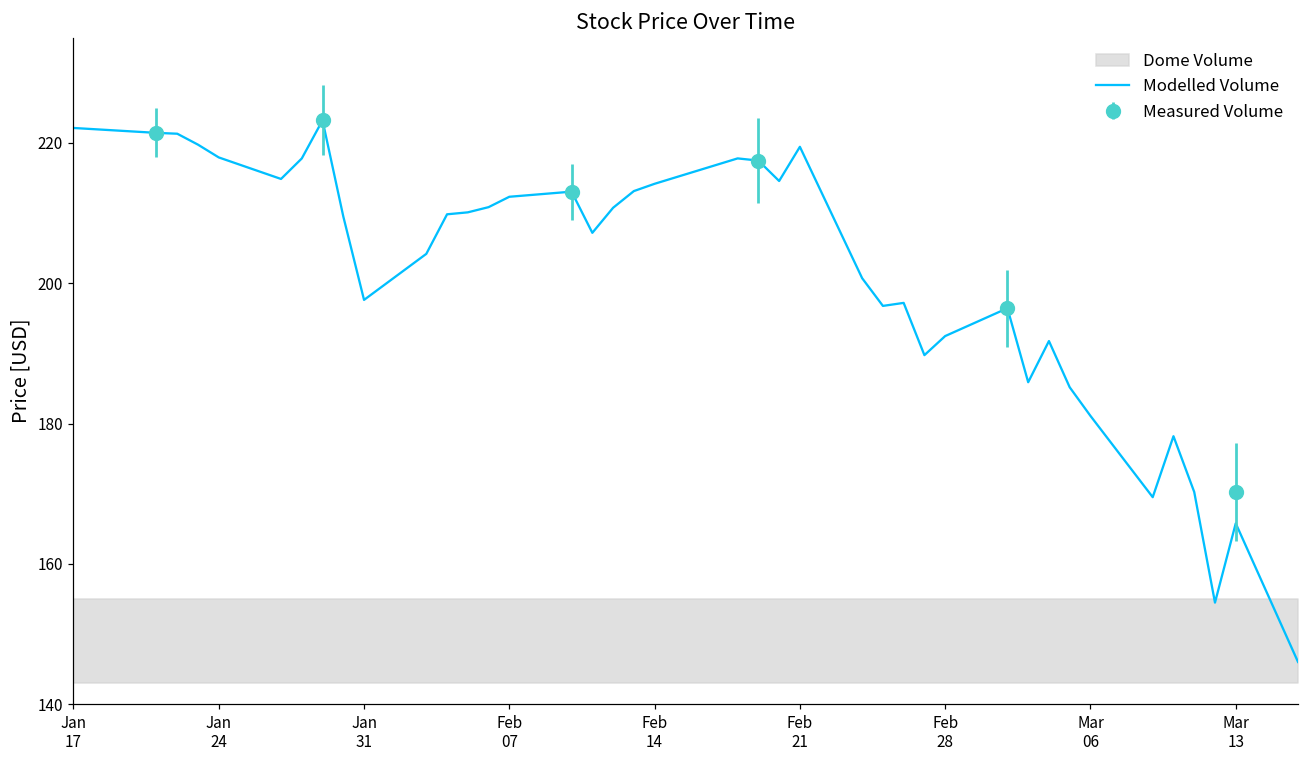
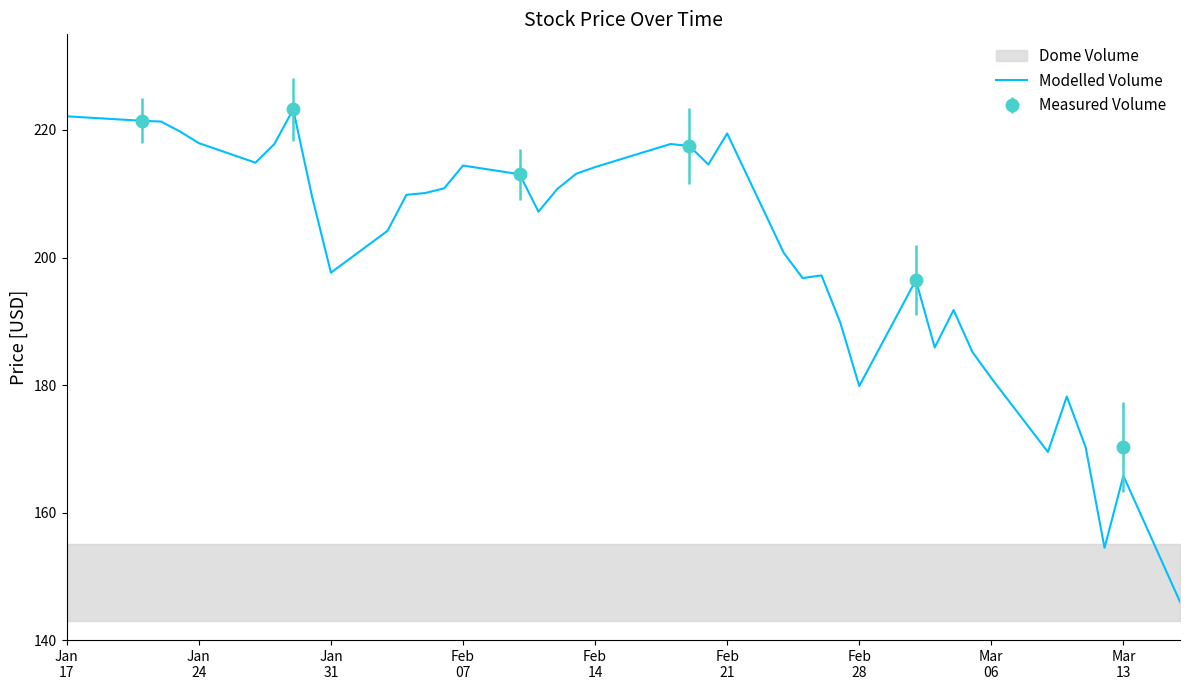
Modelled Volume, Feb 07: 212 -> 214
Modelled Volume, Feb 28: 192 -> 180
